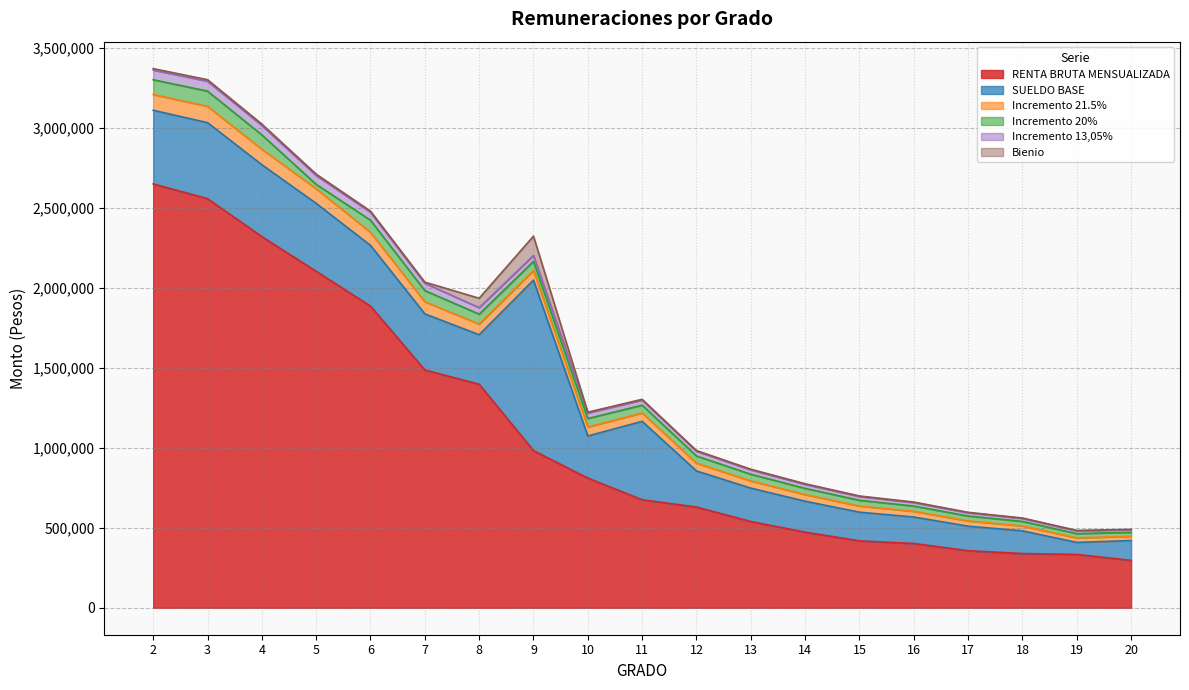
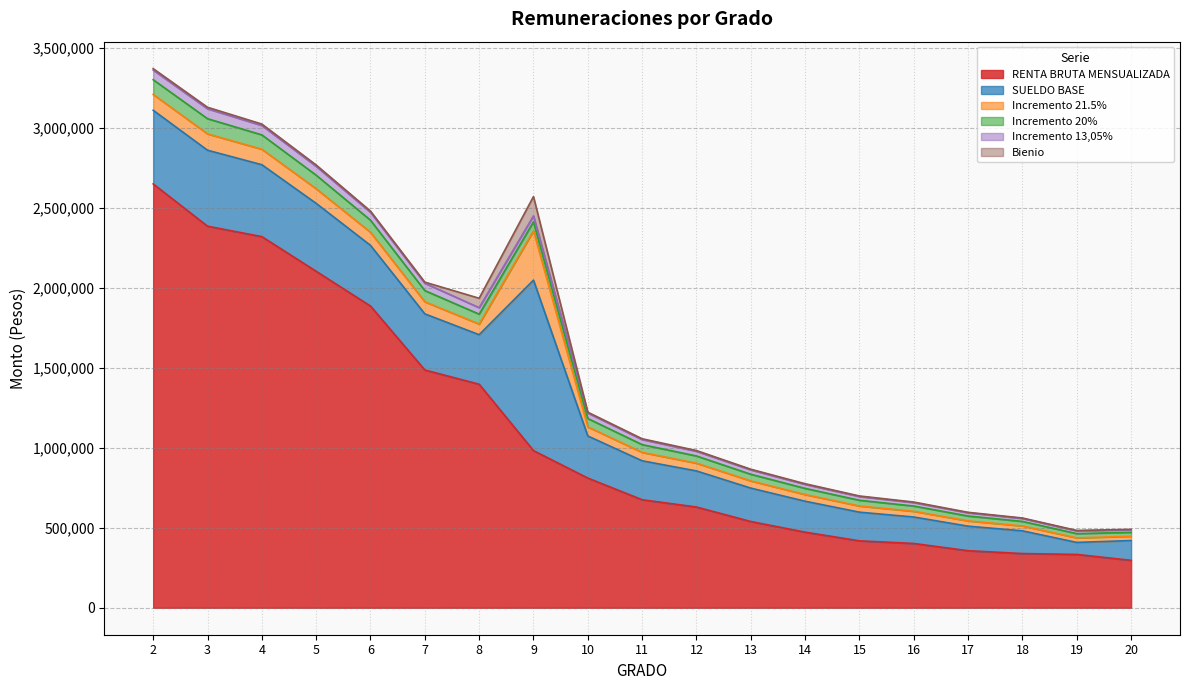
RENTA BRUTA MENSUALIZADA, 3: 2,560,000 -> 2,390,000
Incremento 20%, 5: 30,000 -> 80,000
Incremento 21.5%, 9: 60,000 -> 310,000
SUELDO BASE, 11: 490,000 -> 240,000
